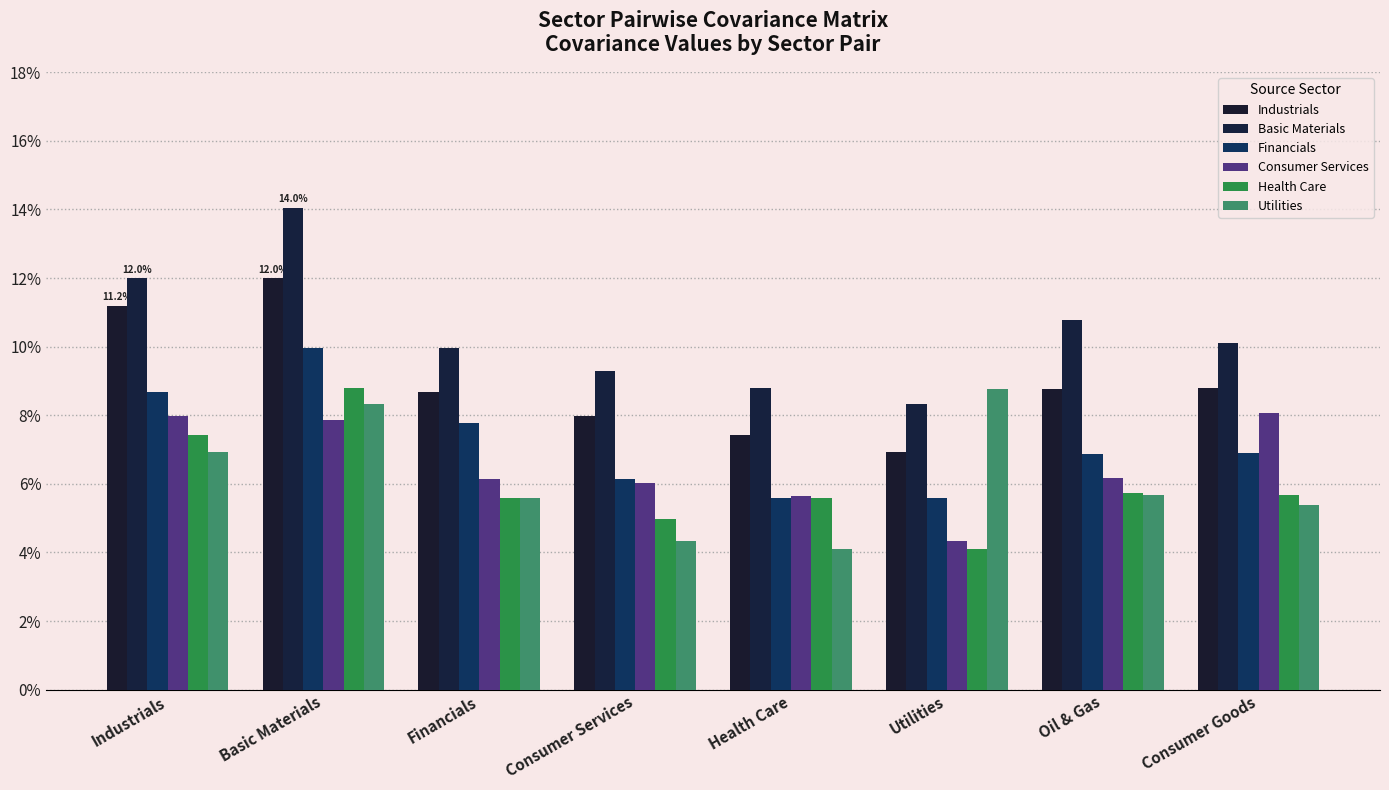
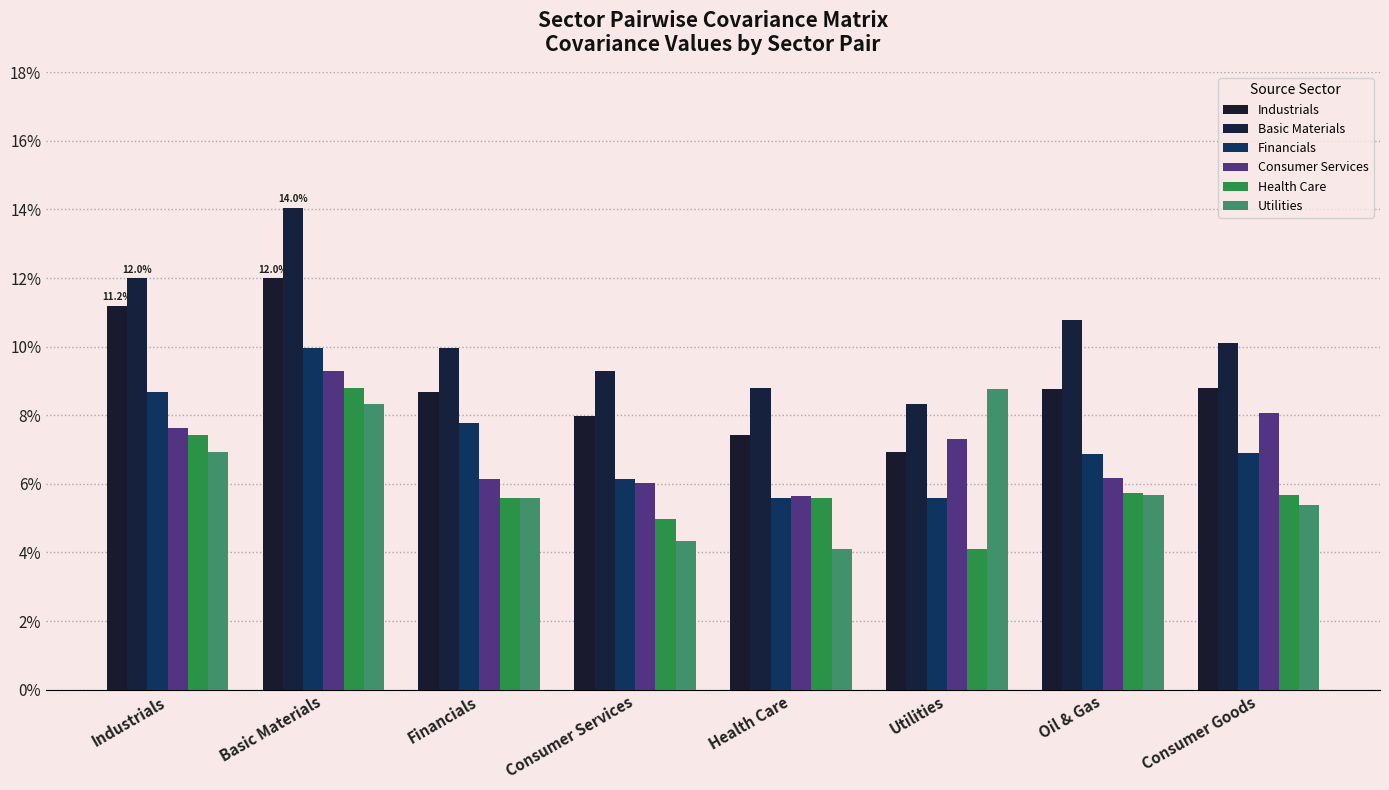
Consumer Services, Industrials: 8.0% -> 7.6%
Consumer Services, Basic Materials: 7.9% -> 9.3%
Consumer Services, Utilities: 4.3% -> 7.3%
